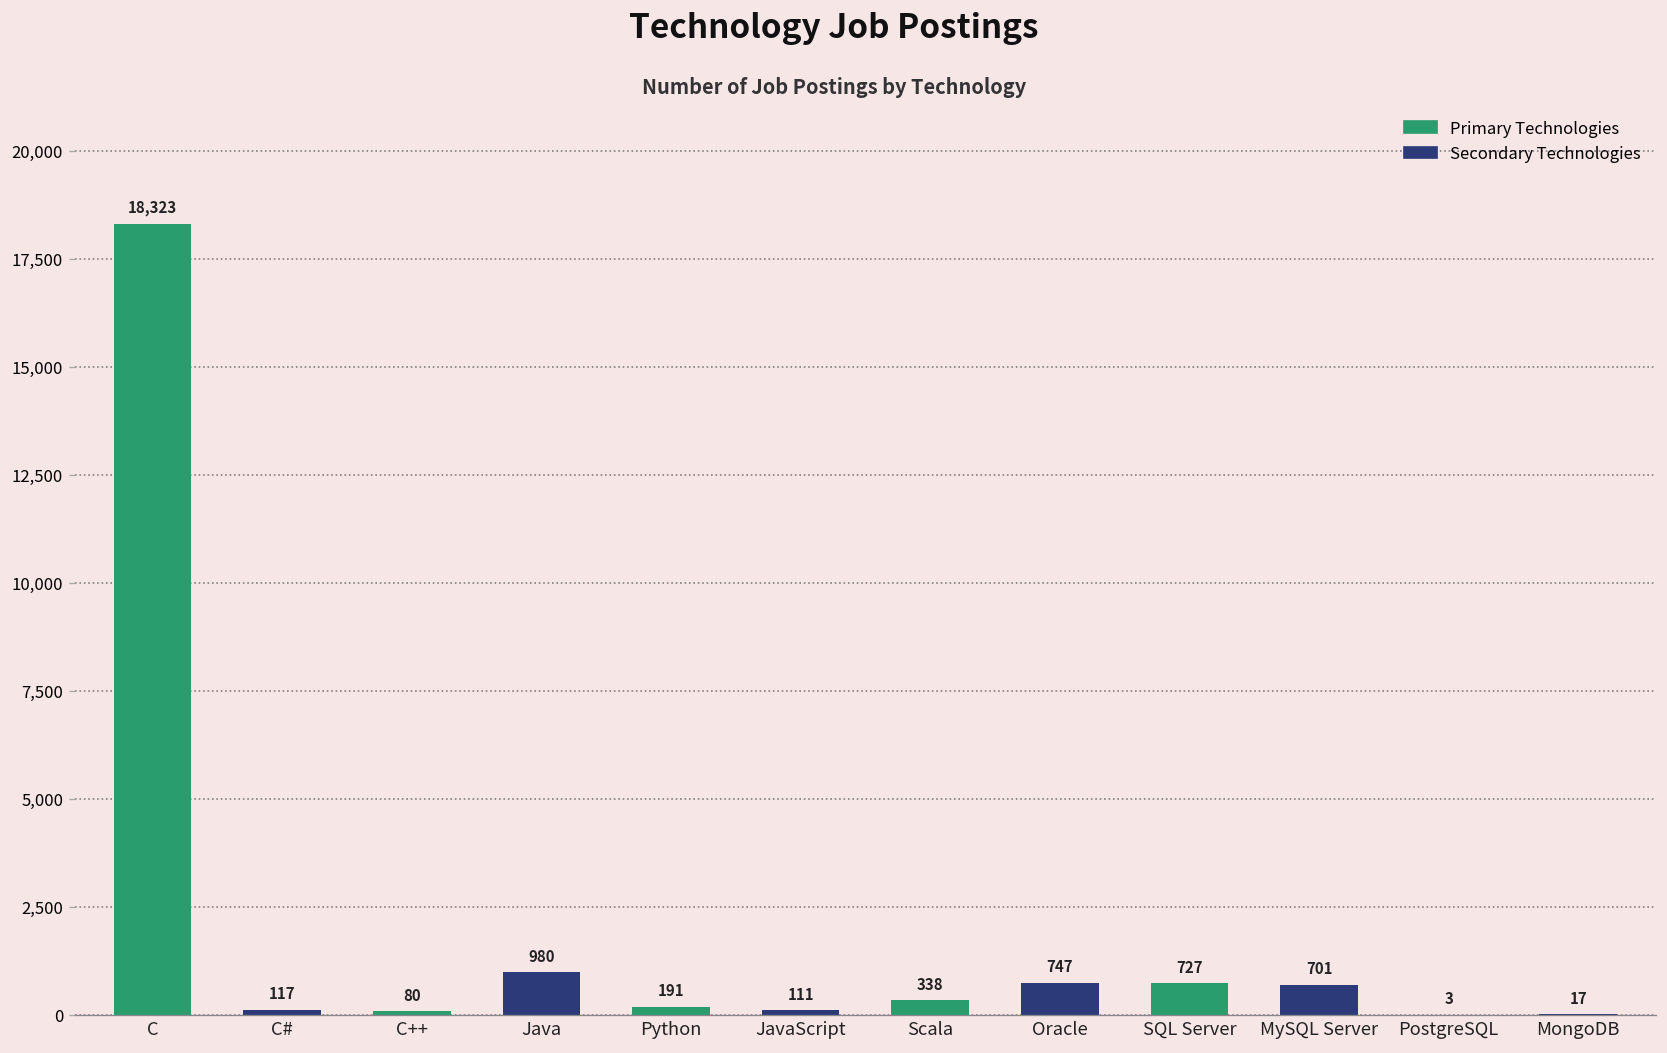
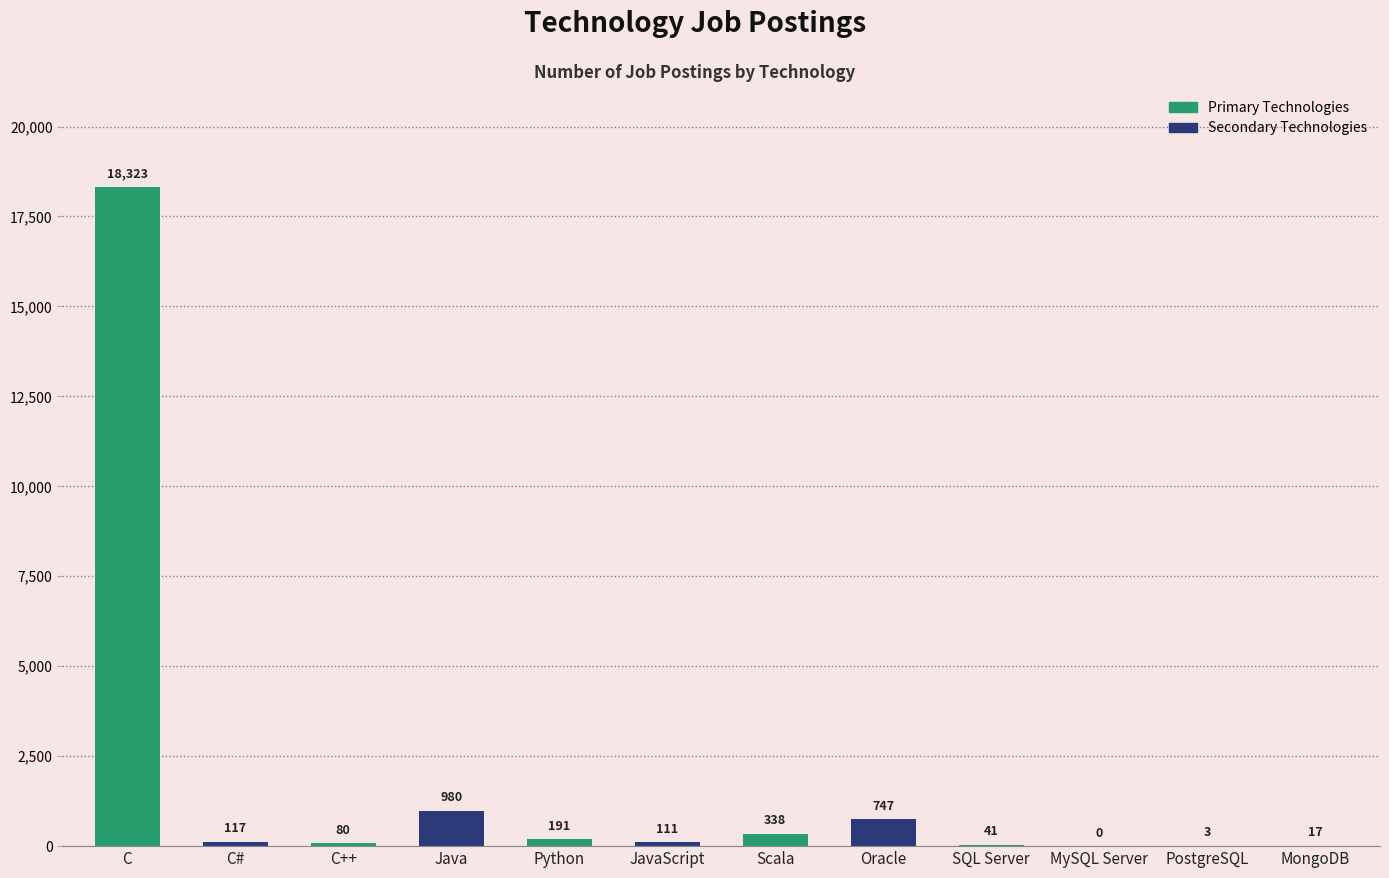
SQL Server: 727 -> 41
MySQL Server: 701 -> 0
